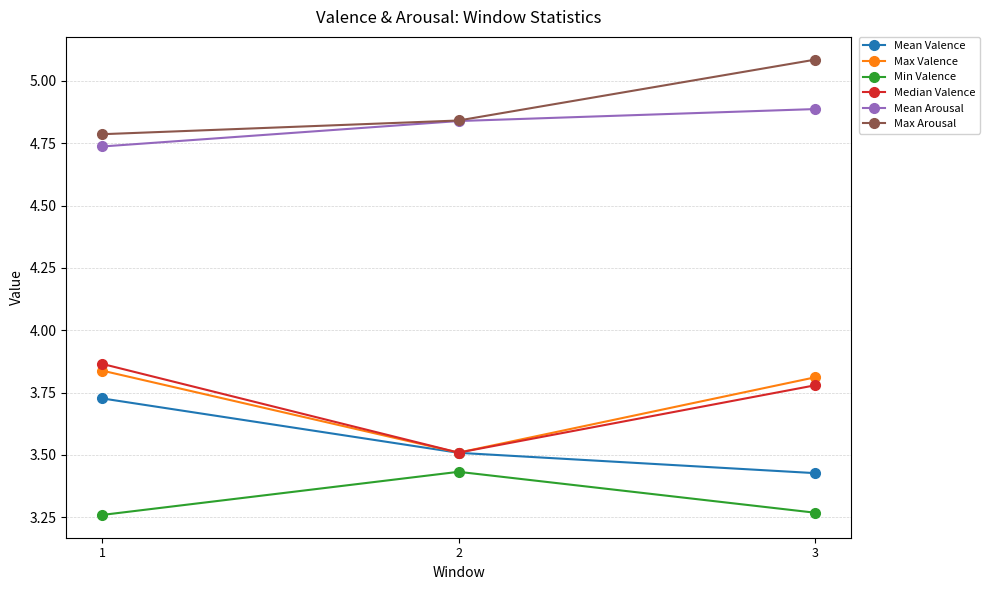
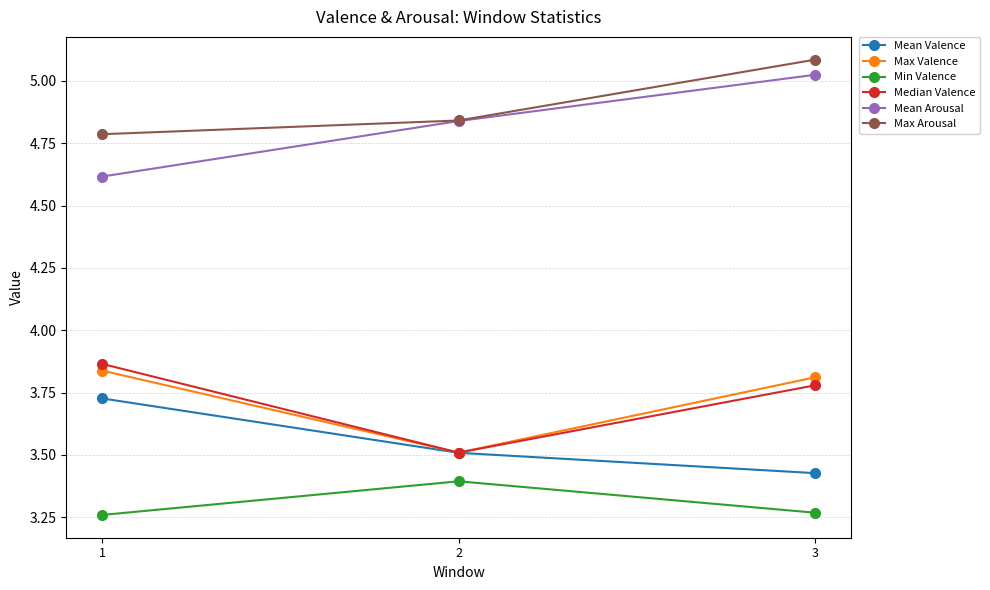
Mean Arousal, 1: 4.74 -> 4.62
Min Valence, 2: 3.43 -> 3.39
Mean Arousal, 3: 4.89 -> 5.02
